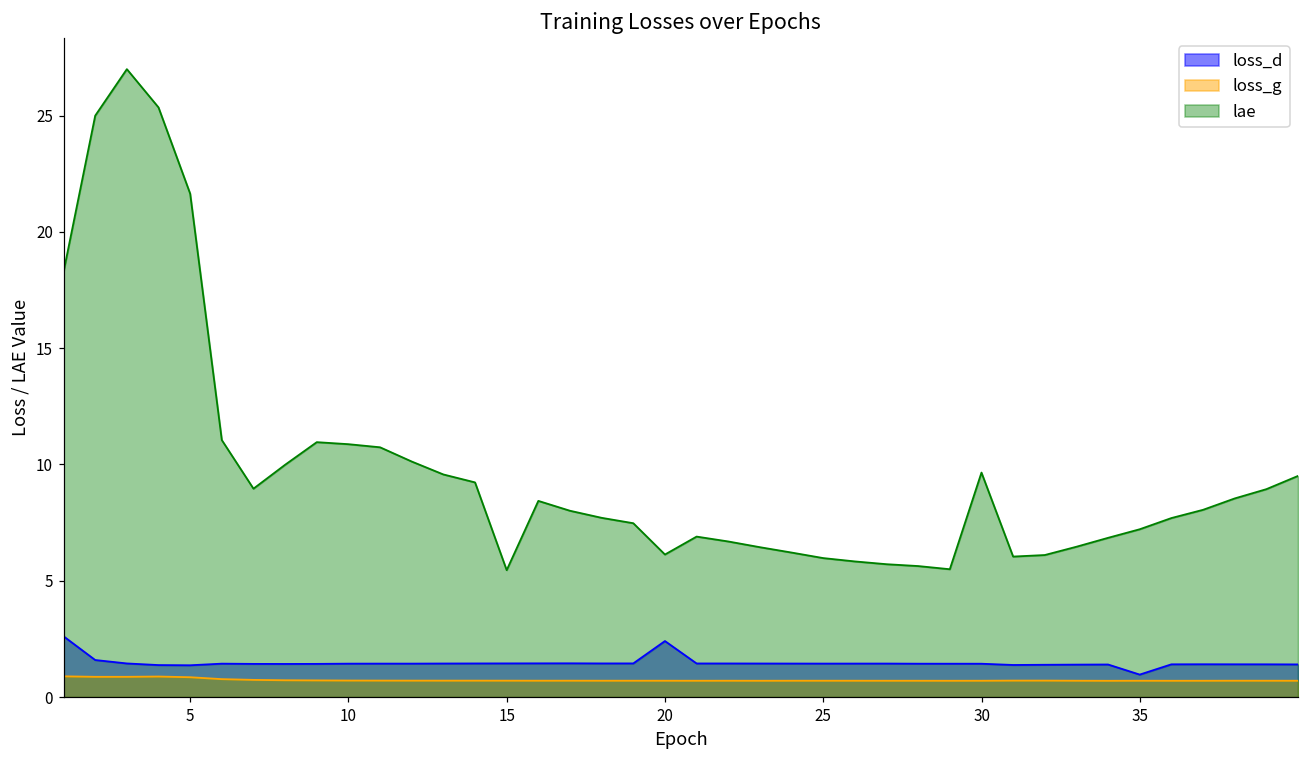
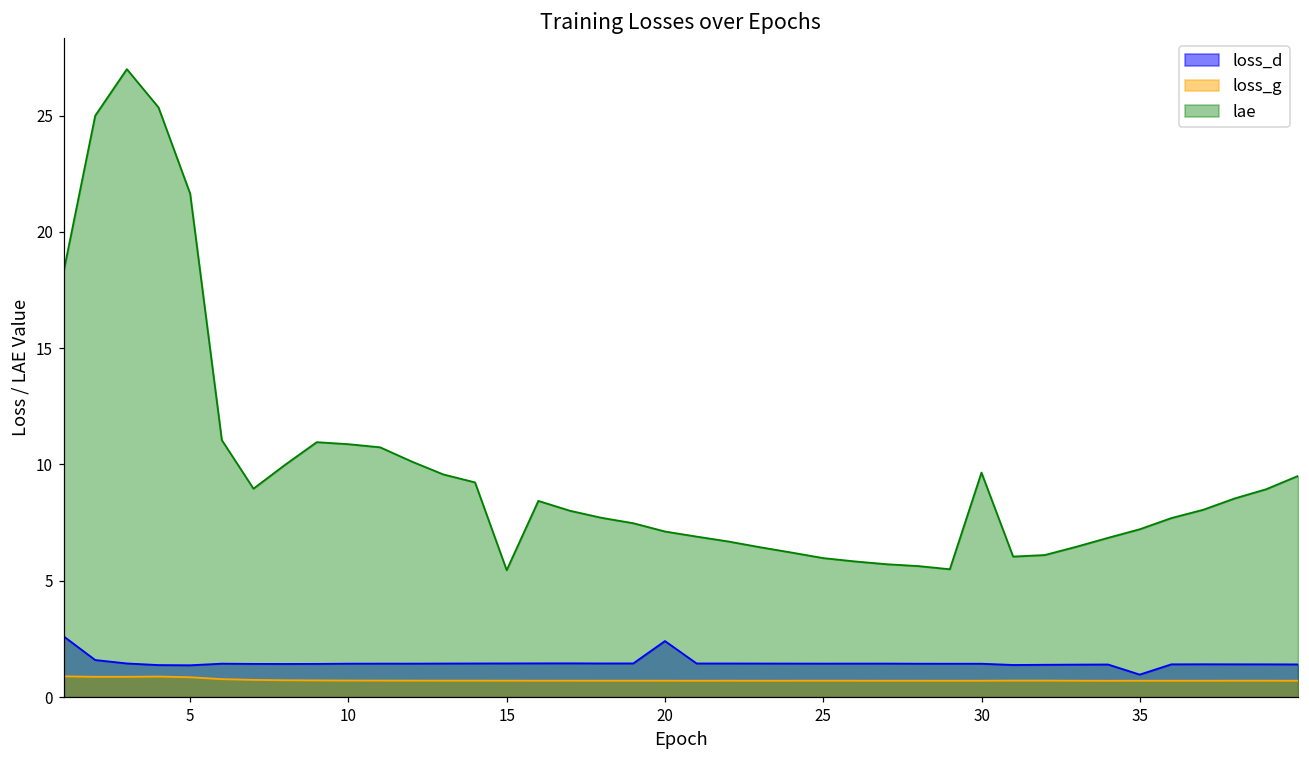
lae, 20: 6.1 -> 7.1
